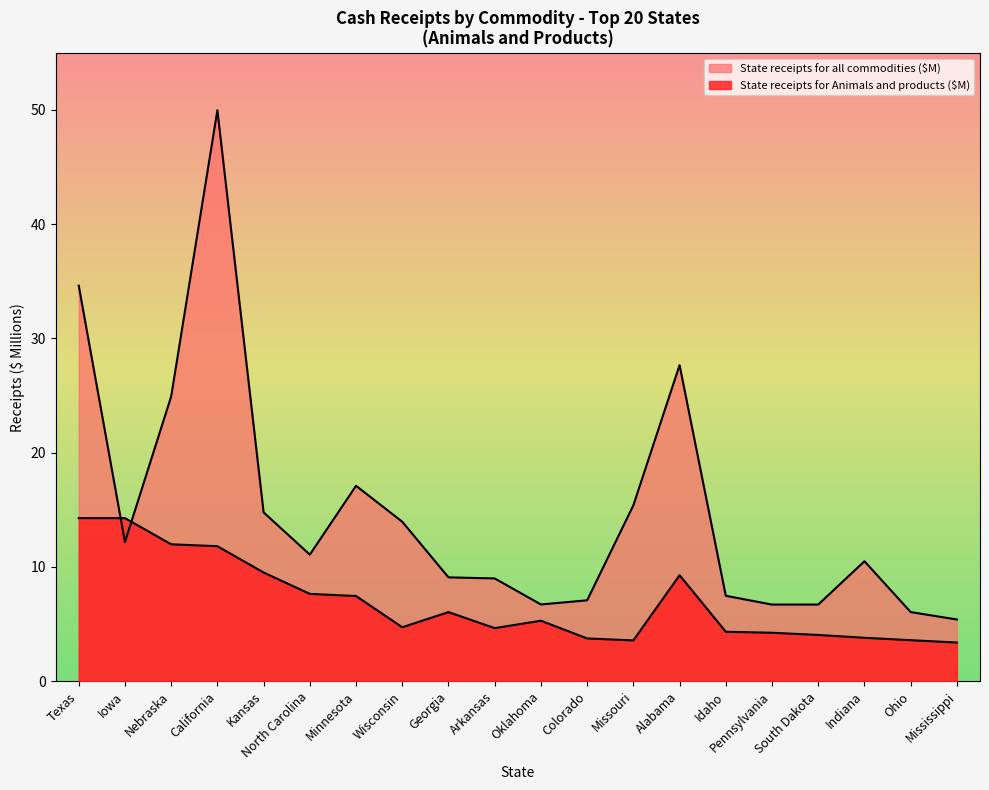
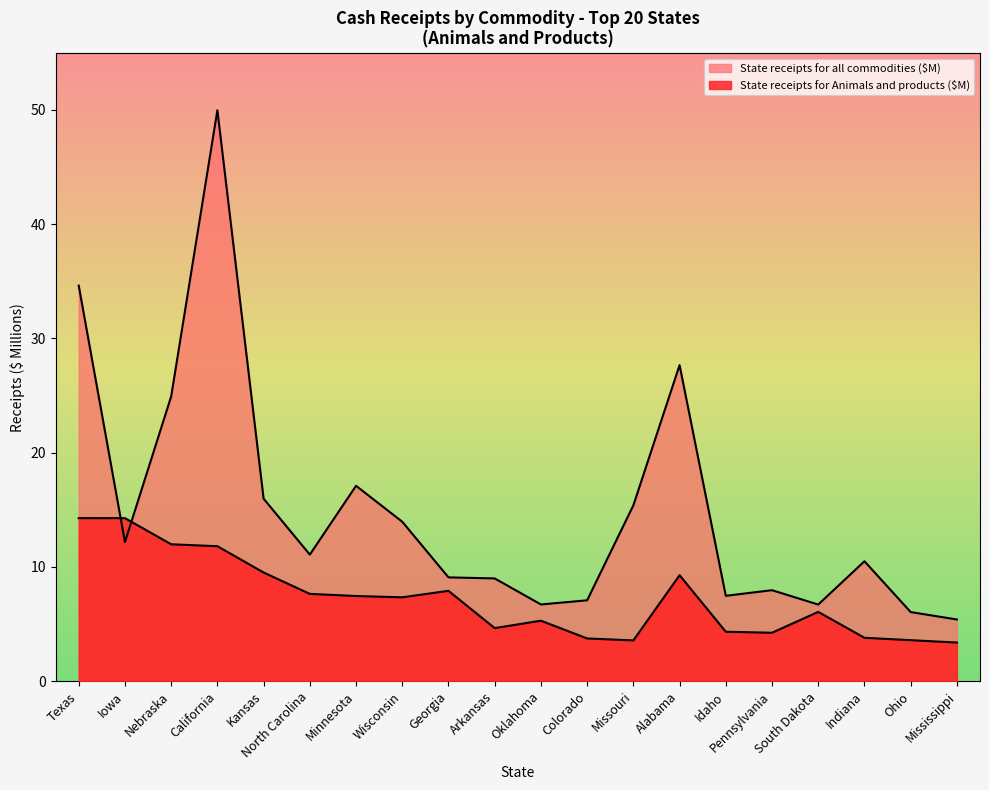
State receipts for all commodities ($M), Kansas: 14.8 -> 16.0
State receipts for Animals and products ($M), Wisconsin: 4.7 -> 7.3
State receipts for Animals and products ($M), Georgia: 6.0 -> 7.9
State receipts for all commodities ($M), Pennsylvania: 6.7 -> 8.0
State receipts for Animals and products ($M), South Dakota: 4.0 -> 6.1
